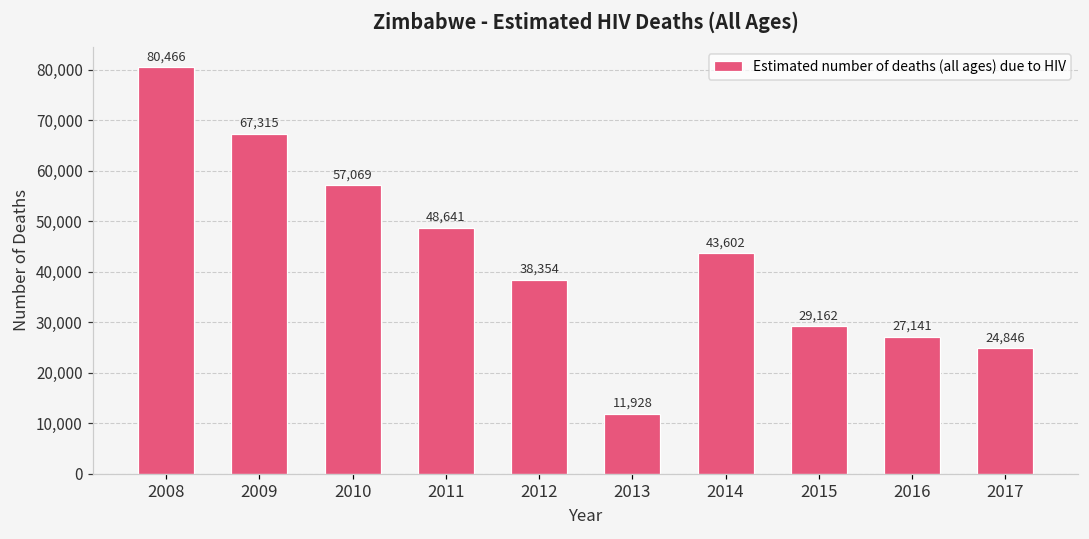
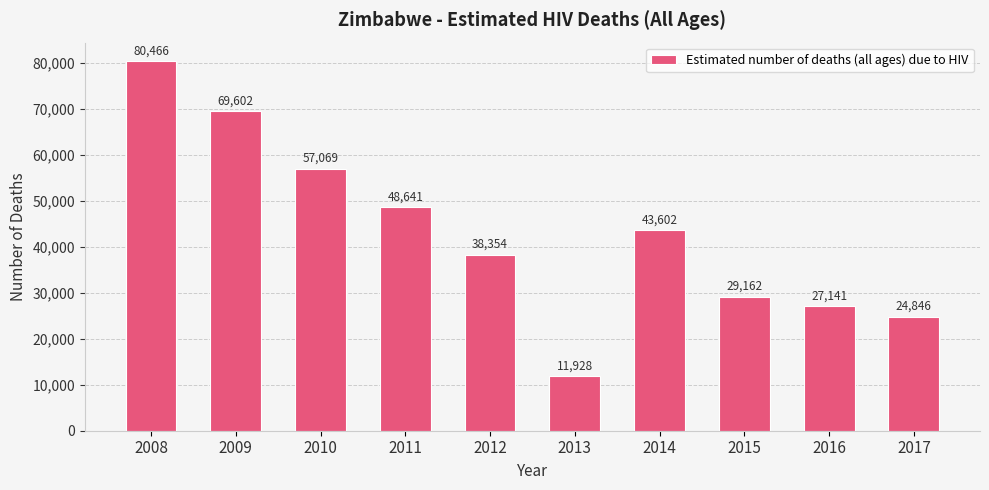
2009: 67,315 -> 69,602
